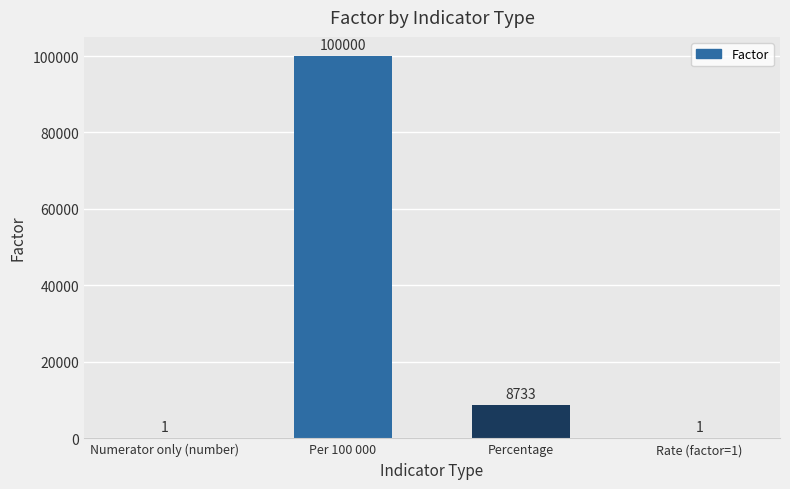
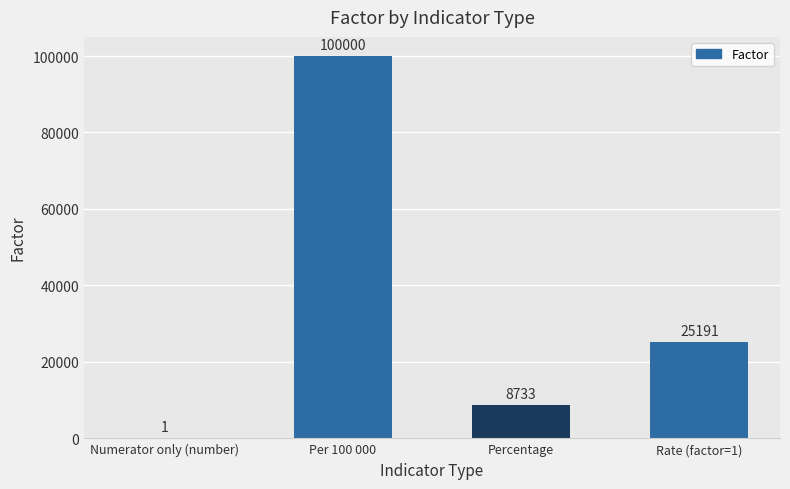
Rate (factor=1): 1 -> 25191
